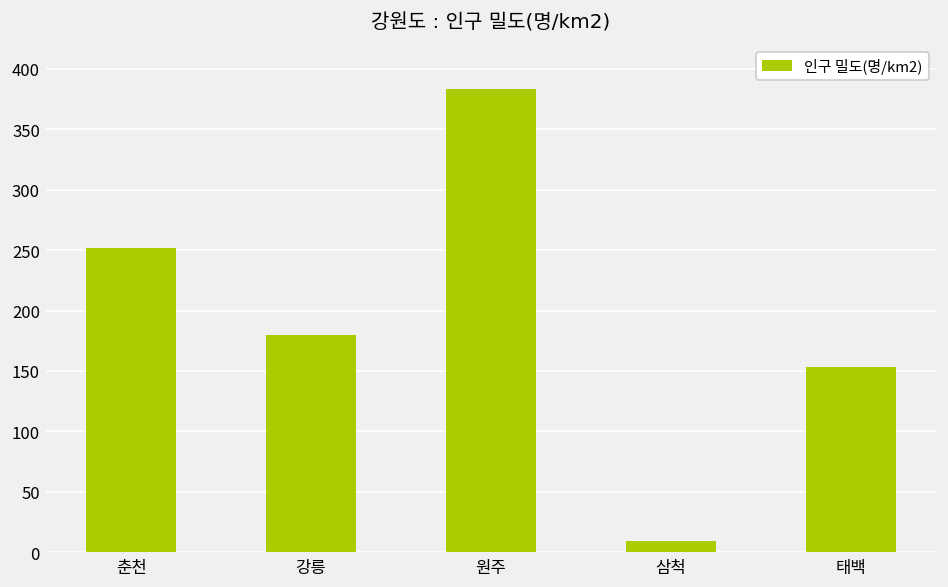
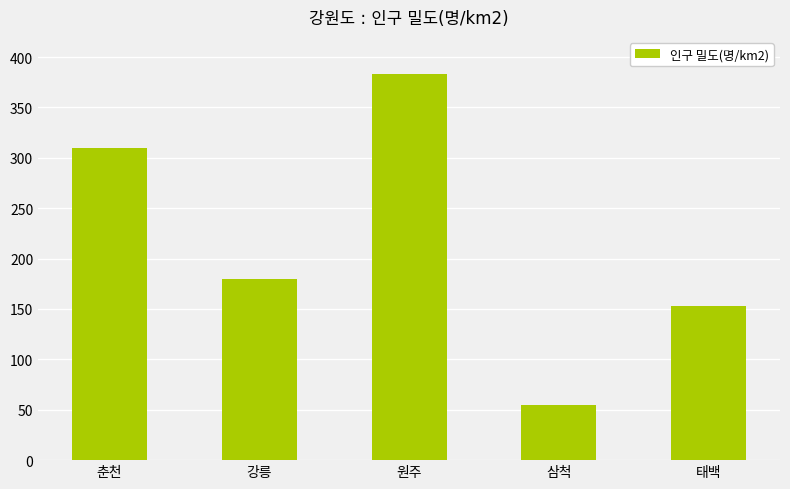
춘천: 252 -> 310
삼척: 9 -> 55
